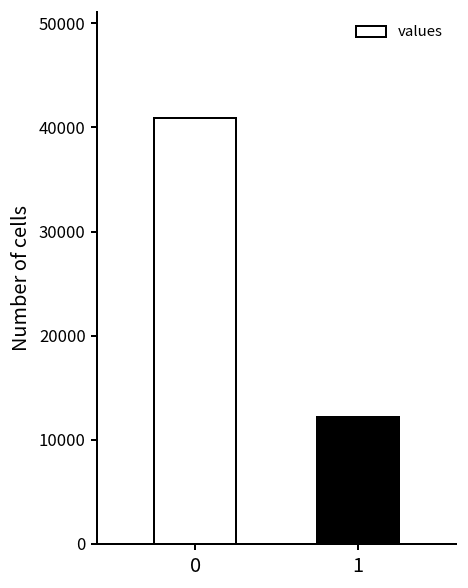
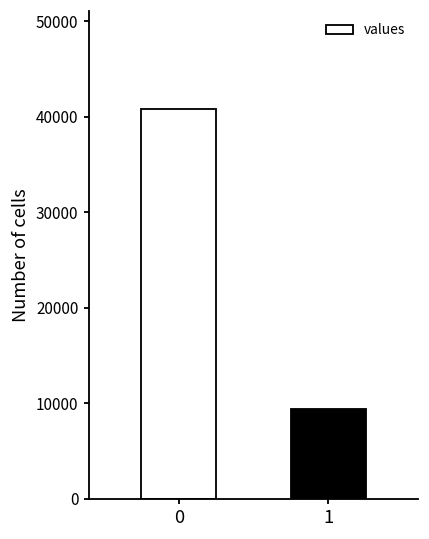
1: 12000 -> 9000
